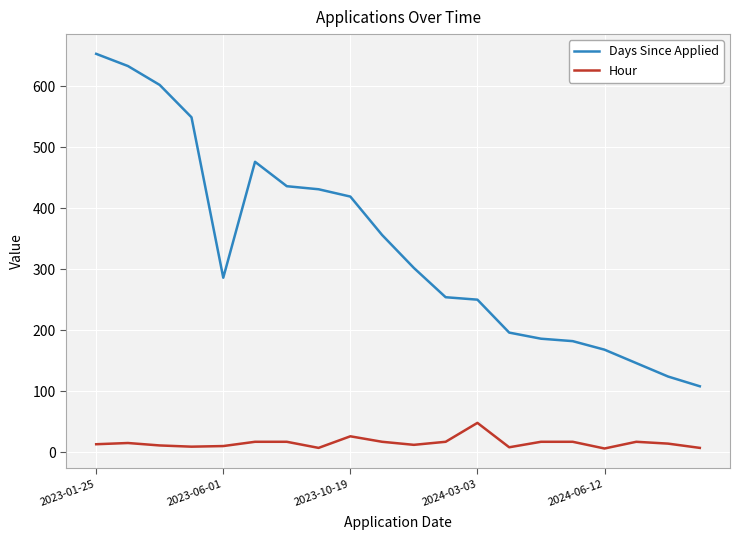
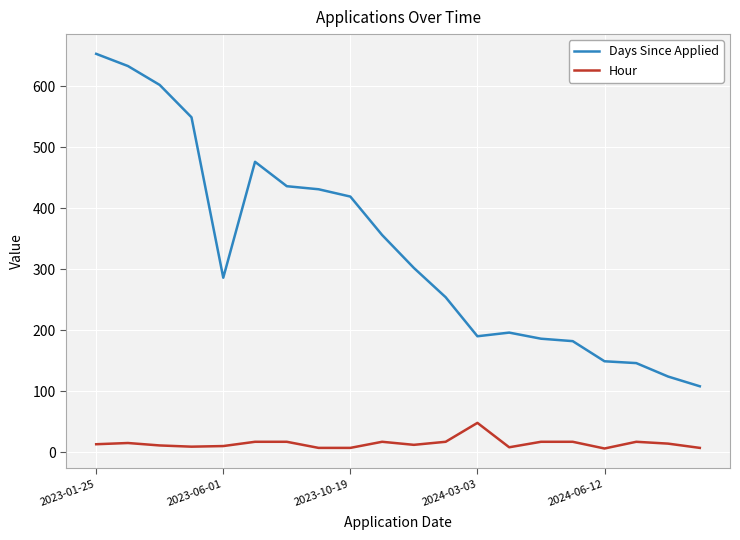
Hour, 2023-10-19: 30 -> 10
Days Since Applied, 2024-03-03: 250 -> 190
Days Since Applied, 2024-06-12: 170 -> 150
